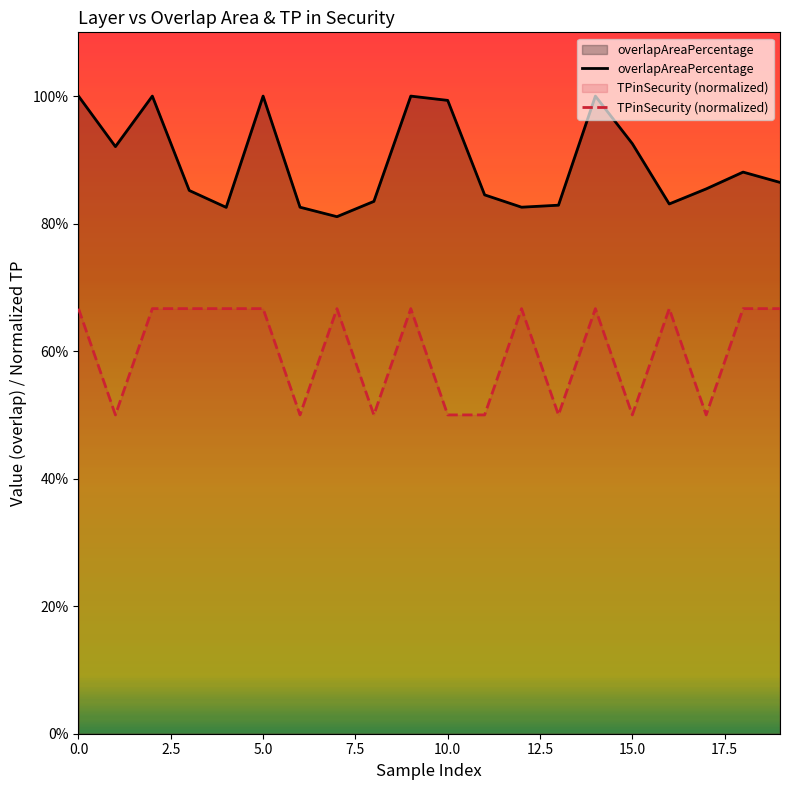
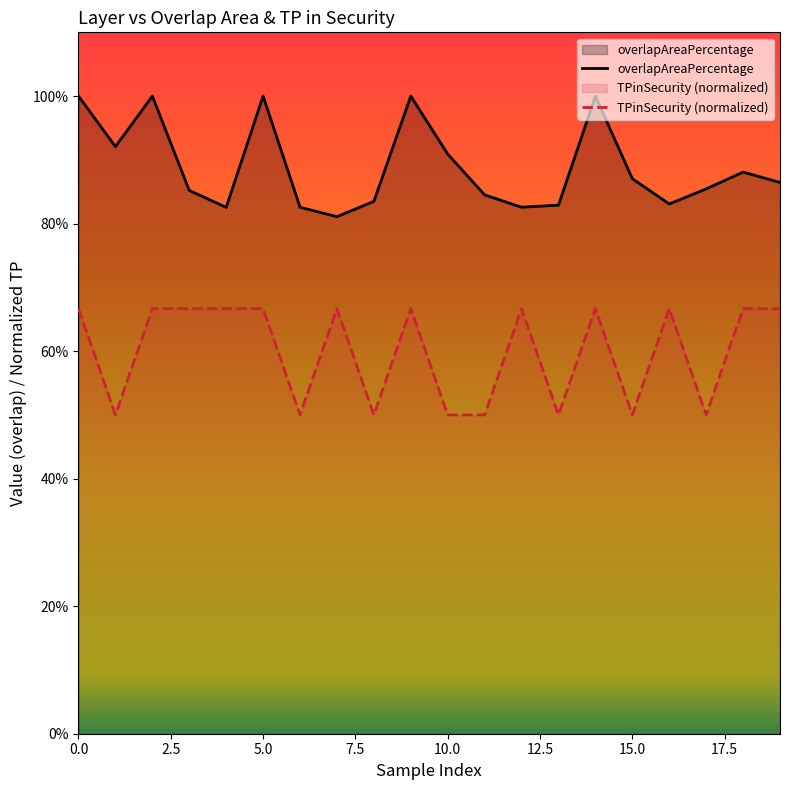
overlapAreaPercentage, 10.0: 99% -> 91%
overlapAreaPercentage, 15.0: 93% -> 87%
